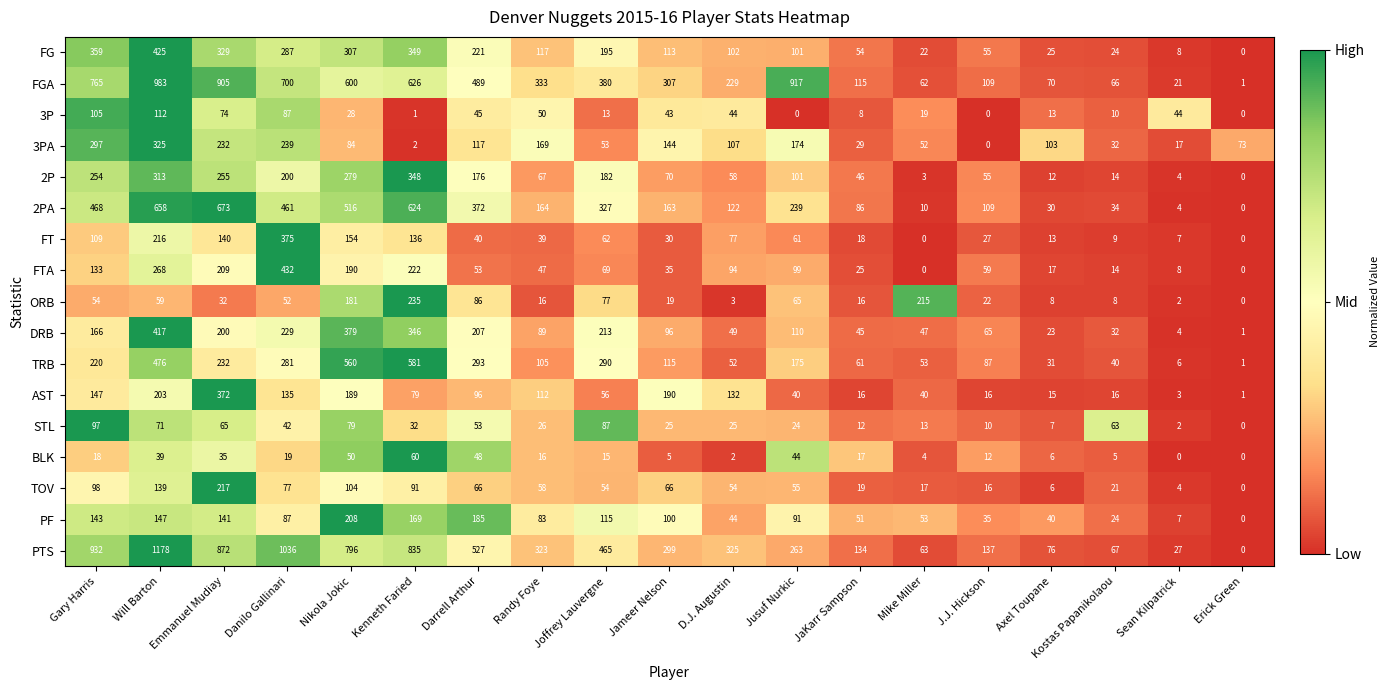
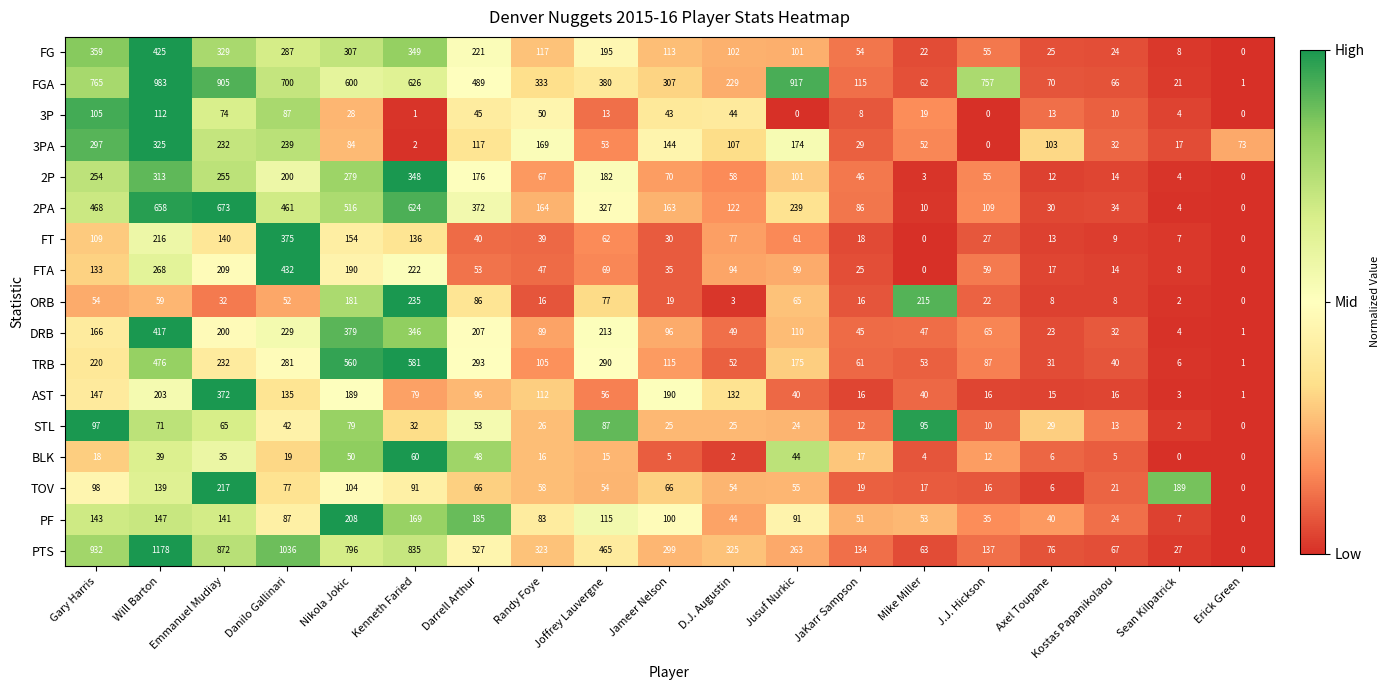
FGA, J.J. Hickson: 109 -> 757
3P, Sean Kilpatrick: 44 -> 4
STL, Mike Miller: 13 -> 95
STL, Axel Toupane: 7 -> 29
STL, Kostas Papanikolaou: 63 -> 13
TOV, Sean Kilpatrick: 4 -> 189
